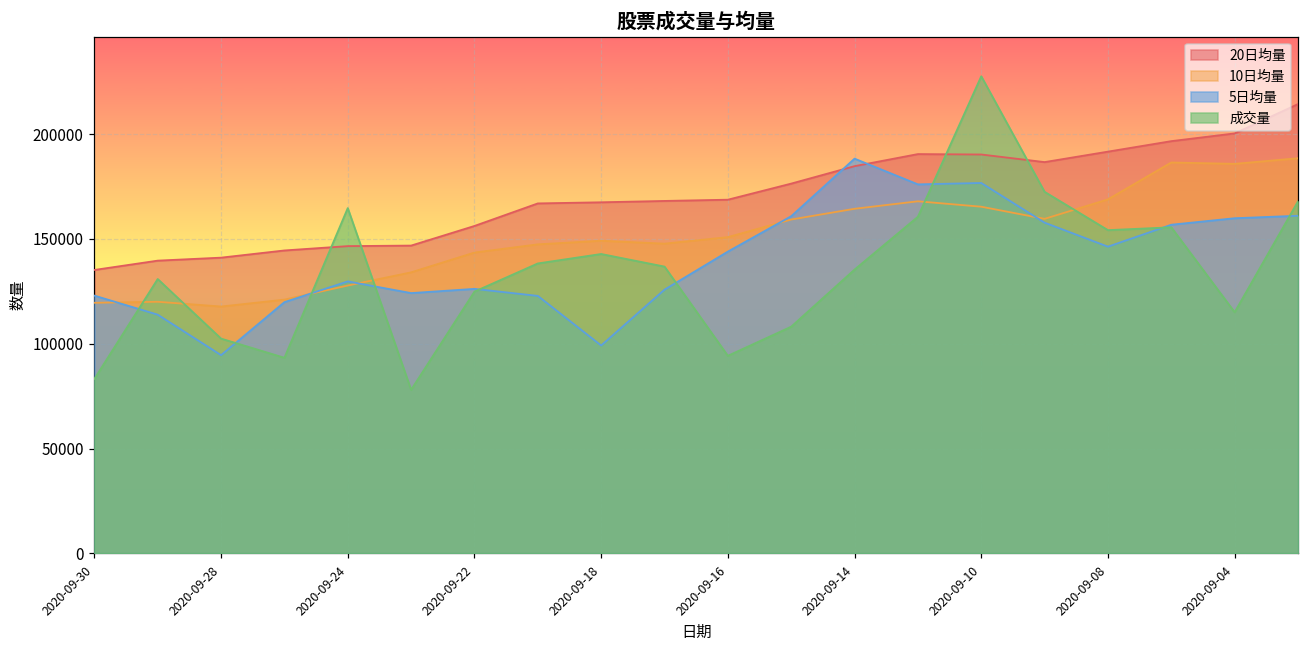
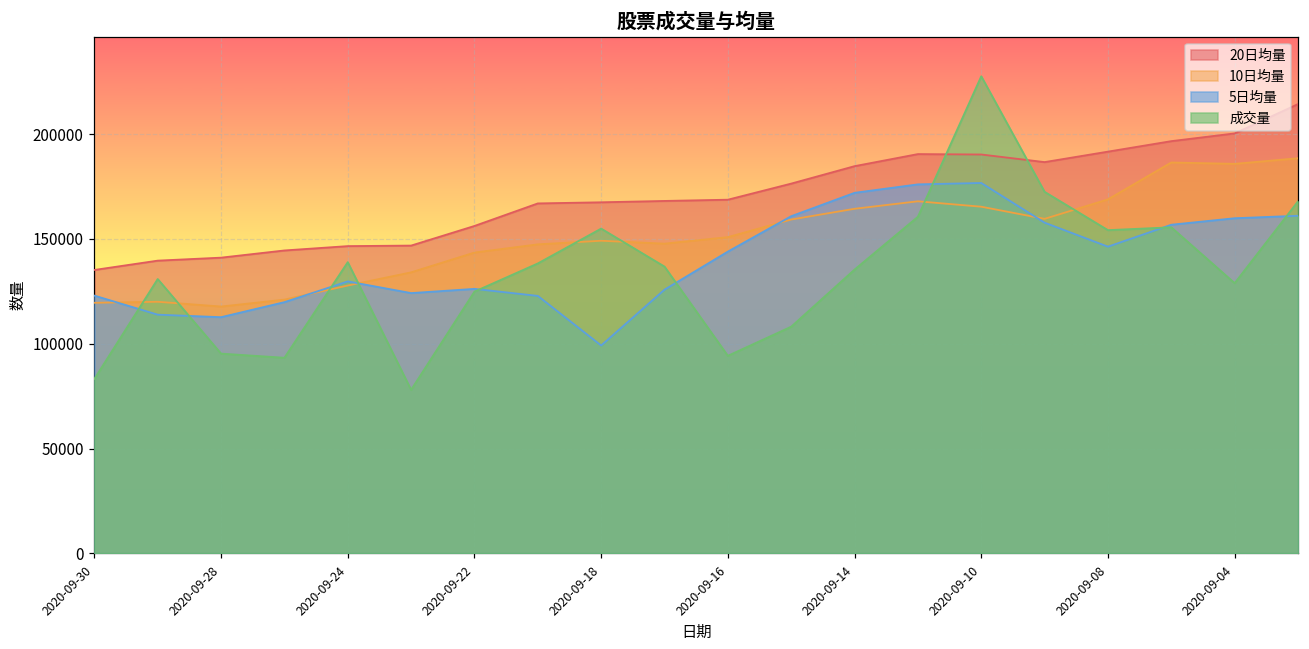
5日均量, 2020-09-28: 95000 -> 113000
成交量, 2020-09-28: 102000 -> 95000
成交量, 2020-09-24: 165000 -> 139000
成交量, 2020-09-18: 143000 -> 155000
5日均量, 2020-09-14: 188000 -> 172000
成交量, 2020-09-04: 115000 -> 129000
